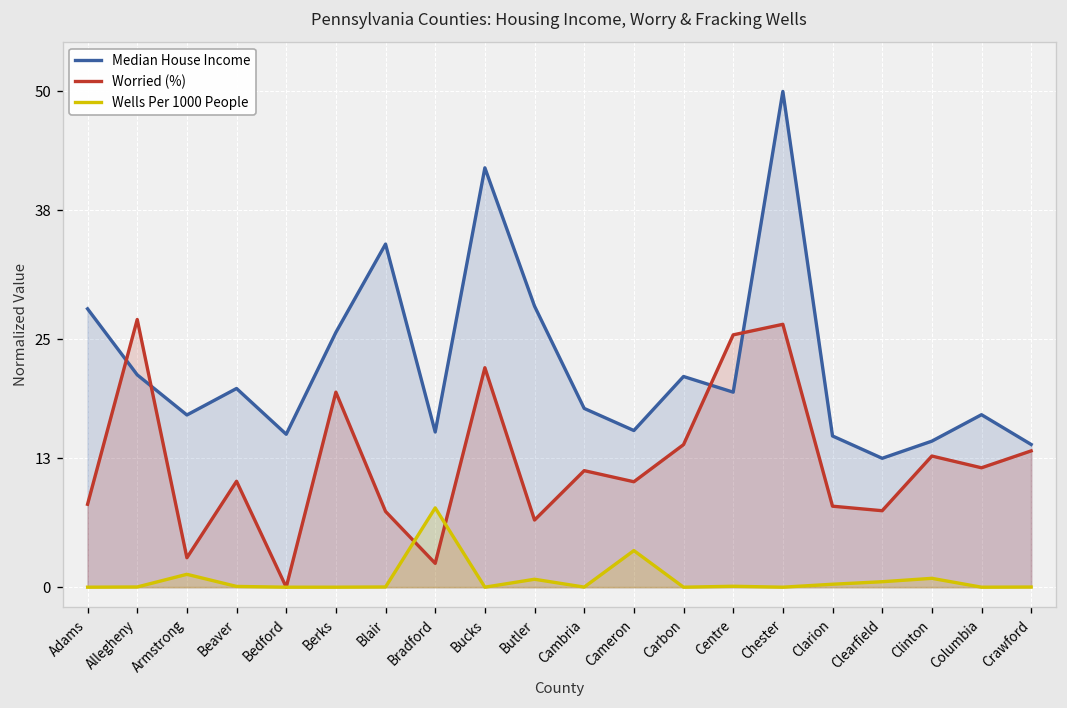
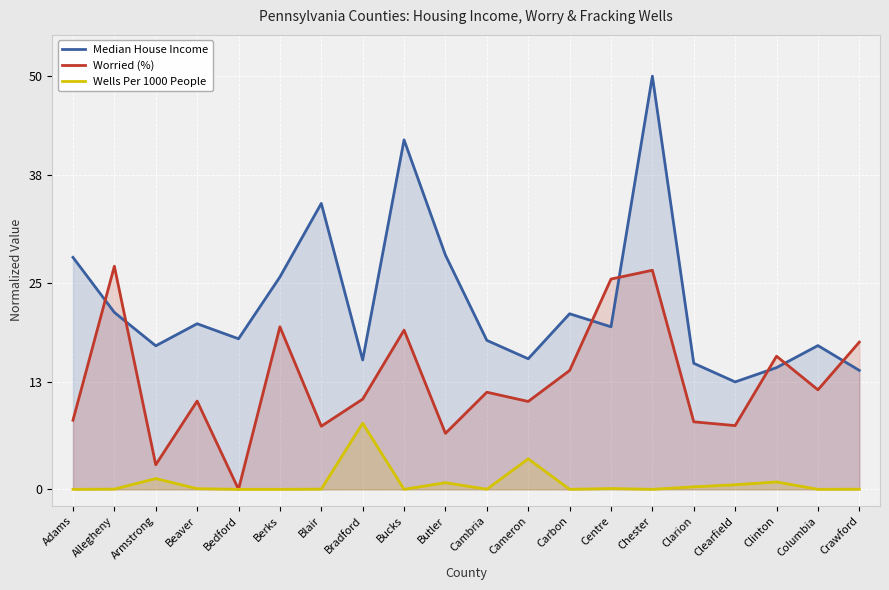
Median House Income, Bedford: 15 -> 18
Worried (%), Bradford: 2 -> 11
Worried (%), Bucks: 22 -> 19
Worried (%), Clinton: 13 -> 16
Worried (%), Crawford: 14 -> 18
